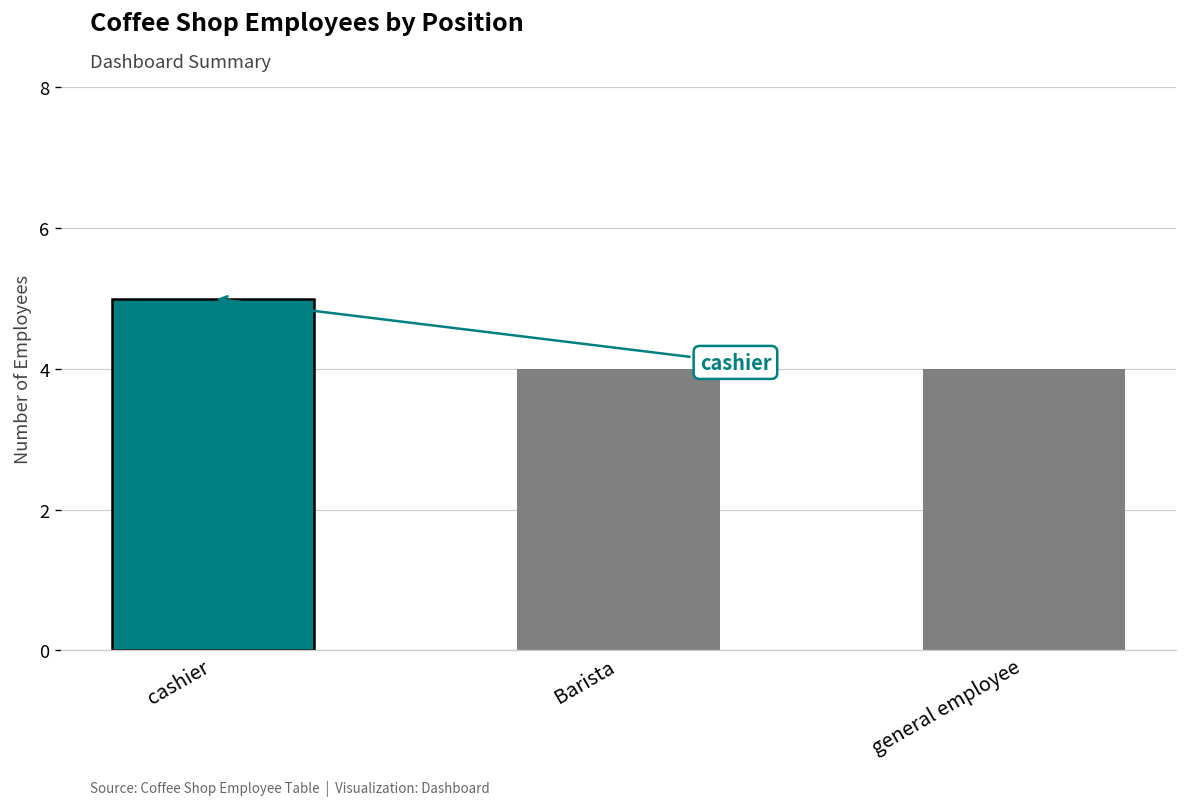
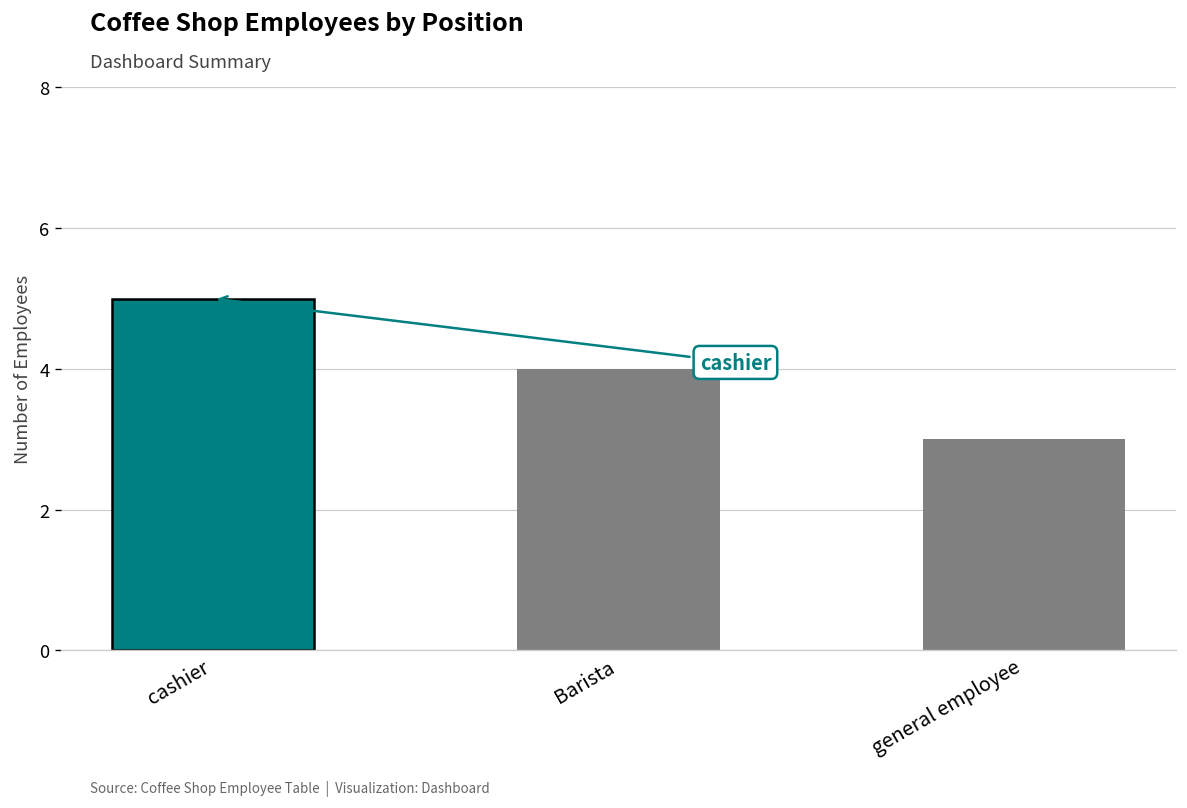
general employee: 4 -> 3
